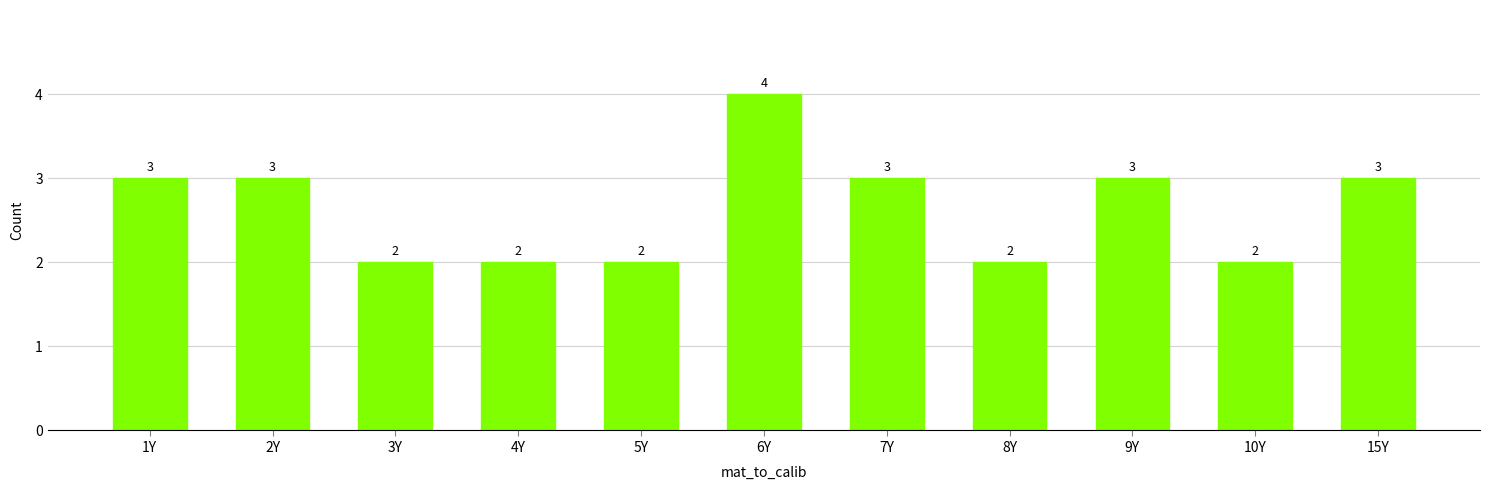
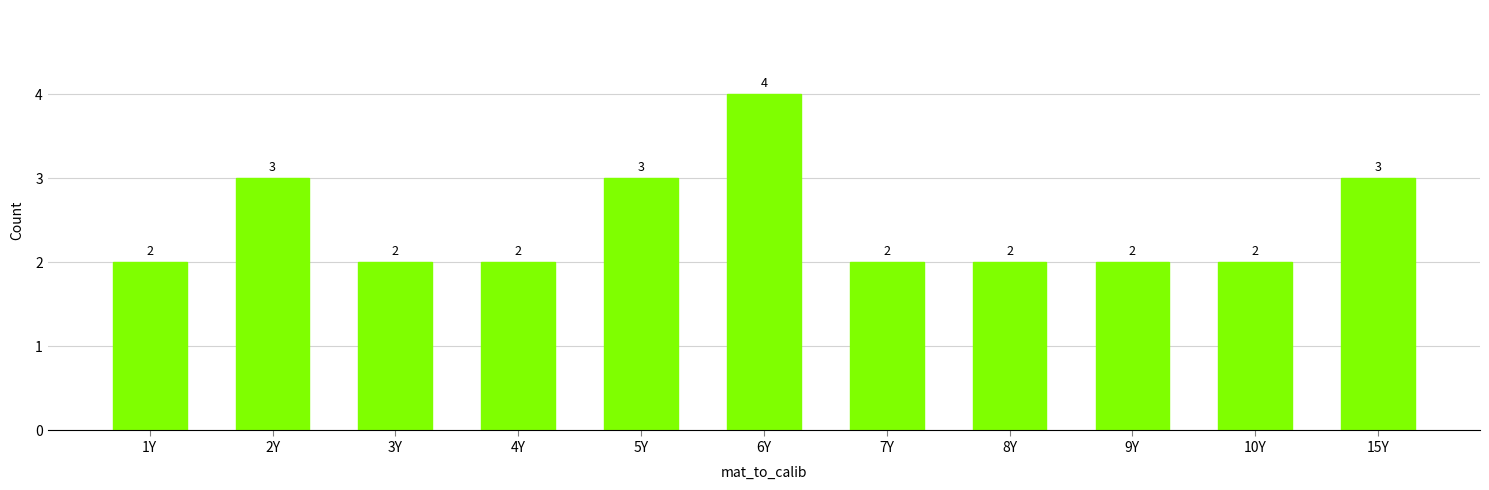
1Y: 3 -> 2
5Y: 2 -> 3
7Y: 3 -> 2
9Y: 3 -> 2
